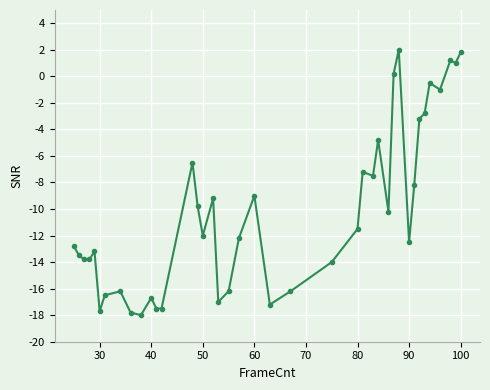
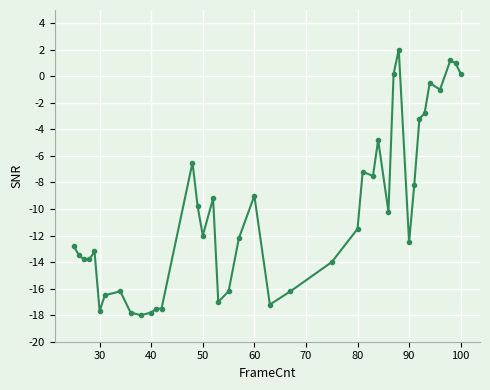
40: -16.7 -> -17.8
100: 1.8 -> 0.2
